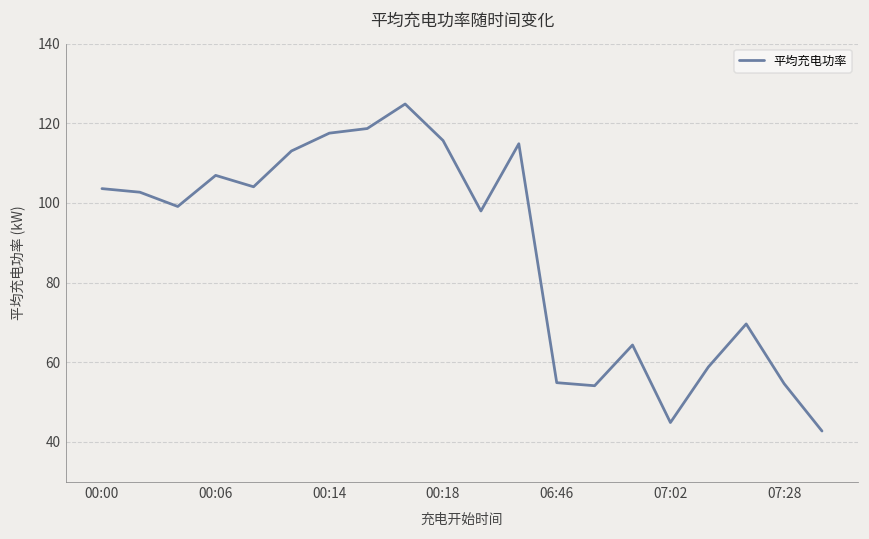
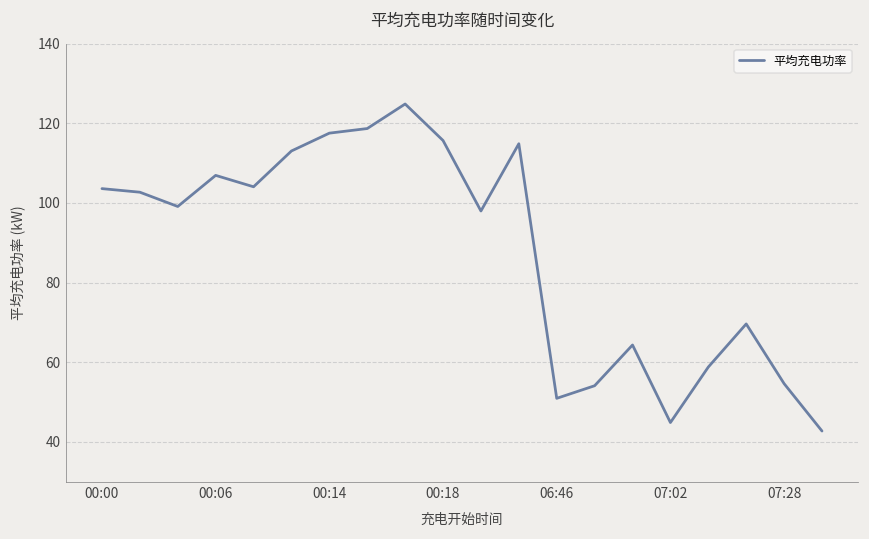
06:46: 55 -> 51
